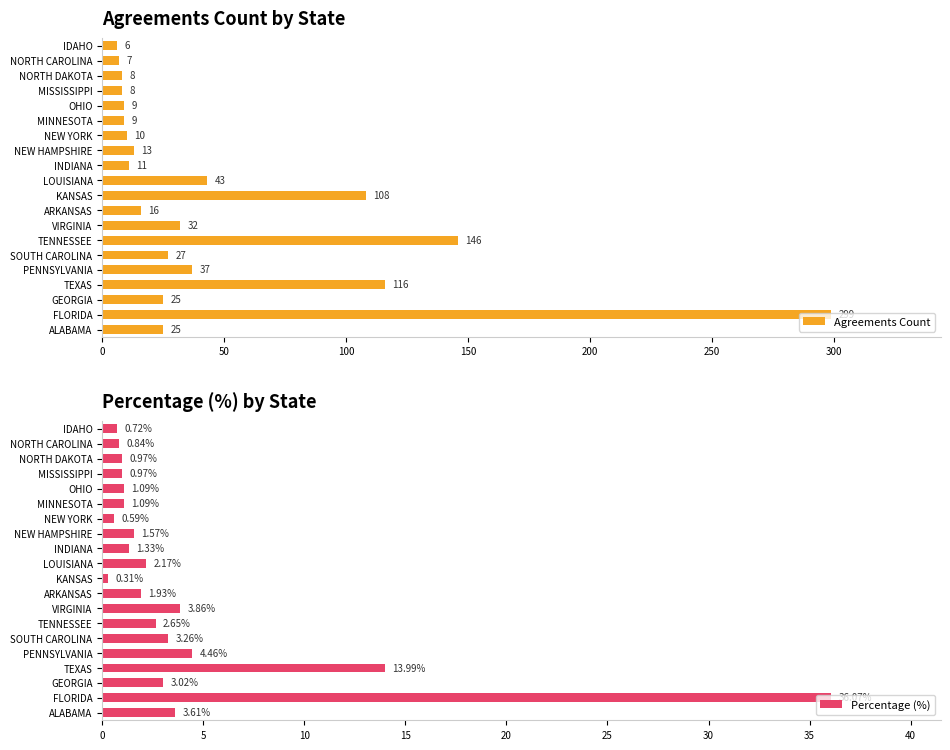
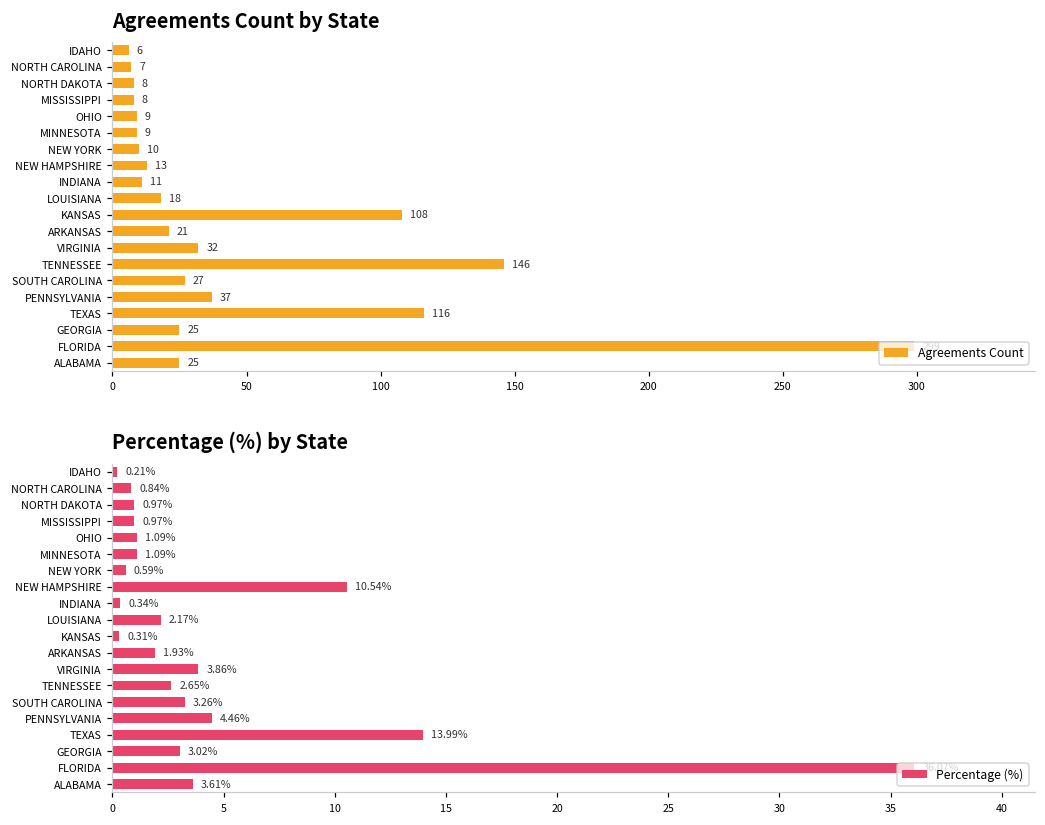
Agreements Count by State, LOUISIANA: 43 -> 18
Agreements Count by State, ARKANSAS: 16 -> 21
Percentage (%) by State, IDAHO: 0.72% -> 0.21%
Percentage (%) by State, NEW HAMPSHIRE: 1.57% -> 10.54%
Percentage (%) by State, INDIANA: 1.33% -> 0.34%
